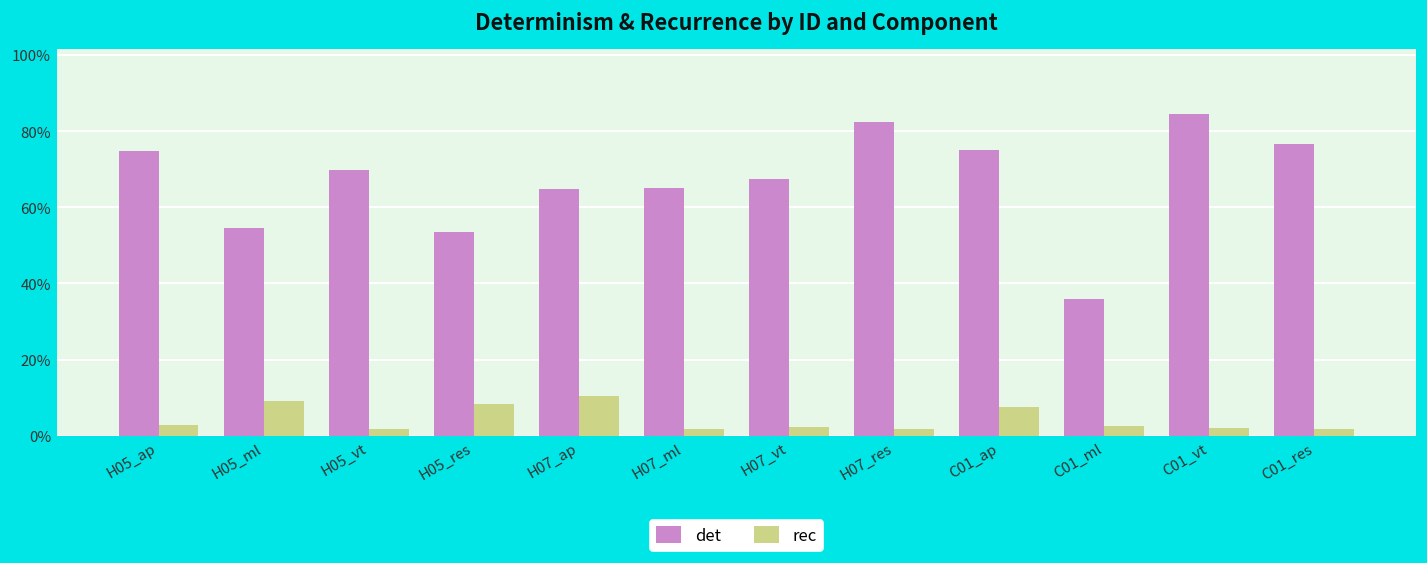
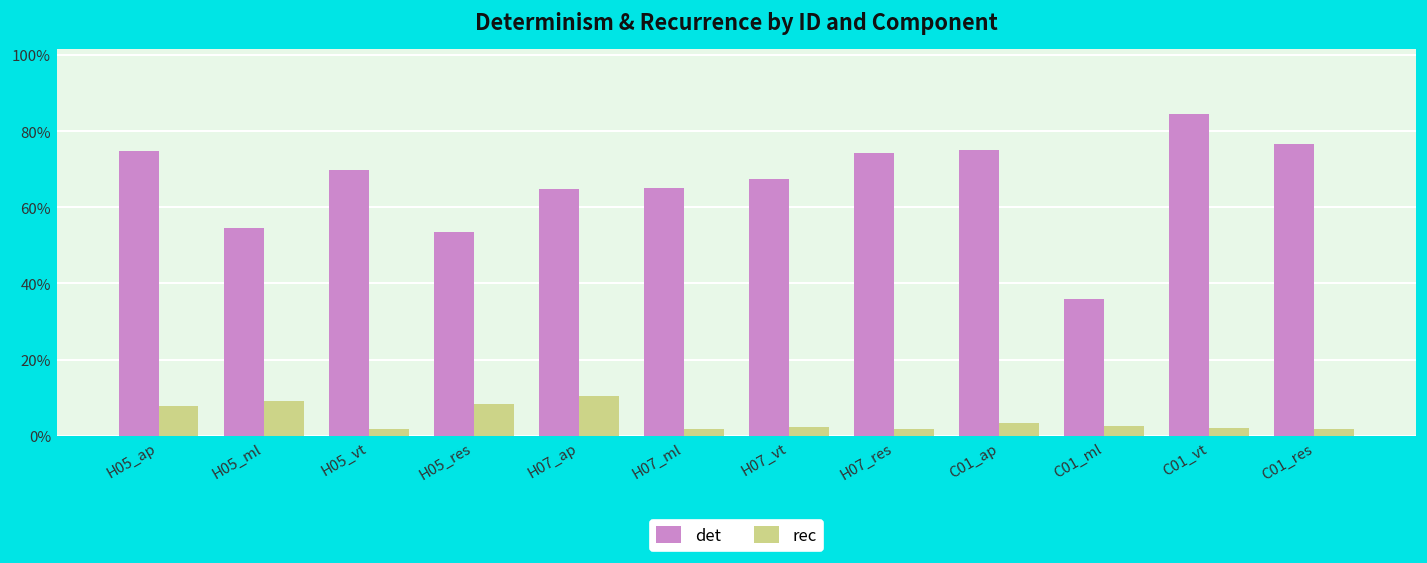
rec, H05_ap: 3% -> 8%
det, H07_res: 82% -> 74%
rec, C01_ap: 7% -> 3%
